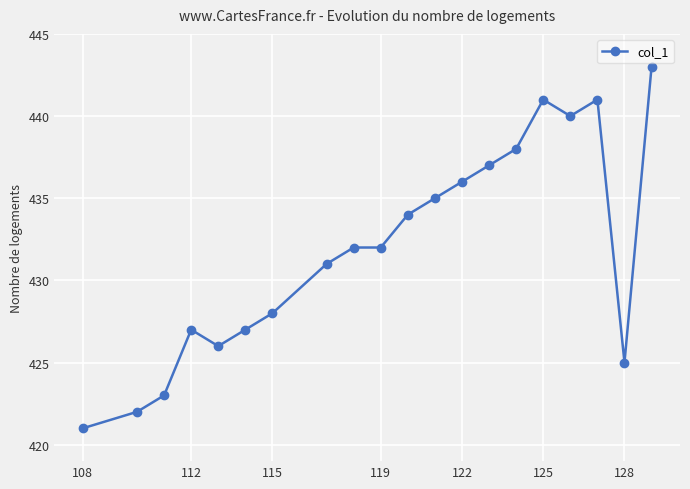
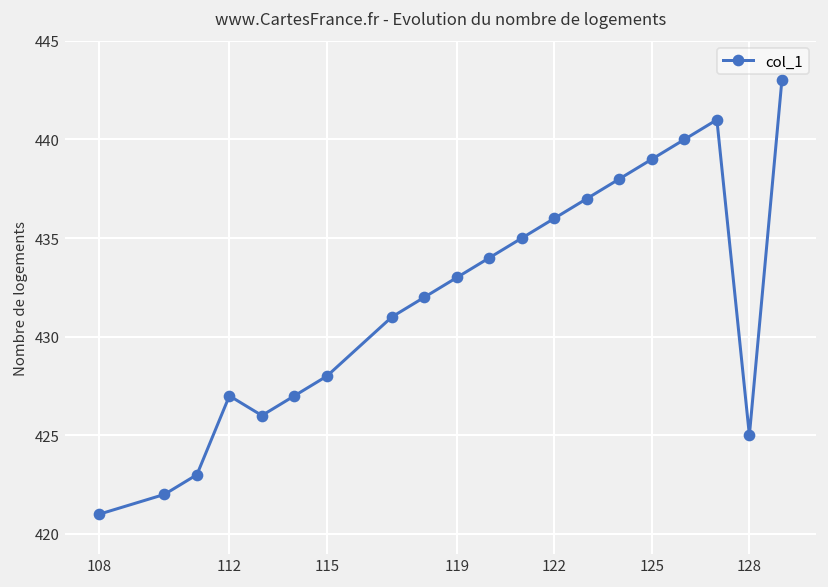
119: 432 -> 433
125: 441 -> 439
